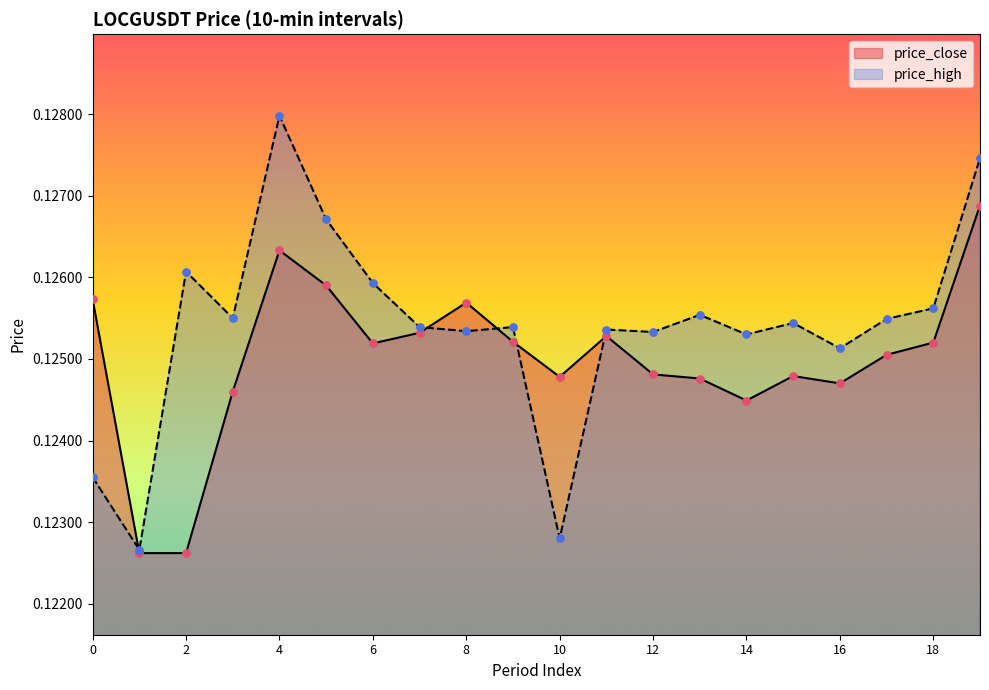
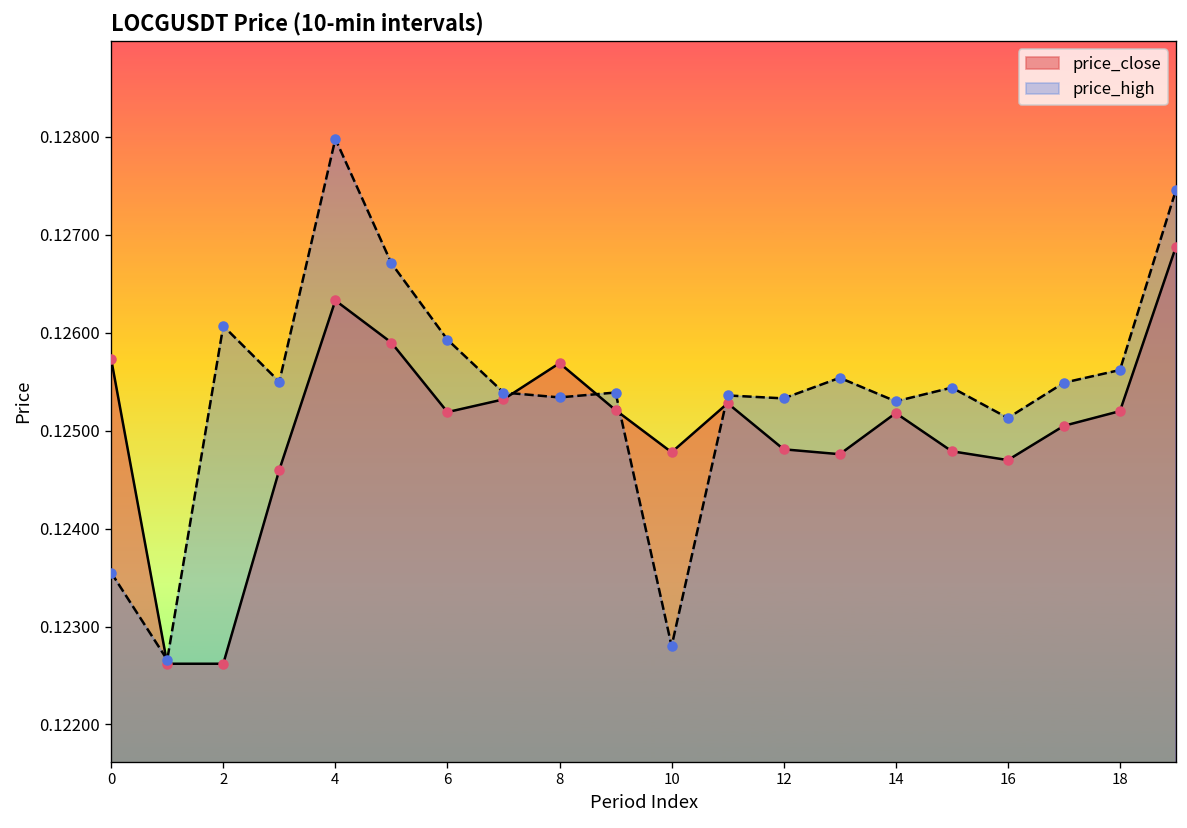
price_close, 14: 0.1245 -> 0.1252
